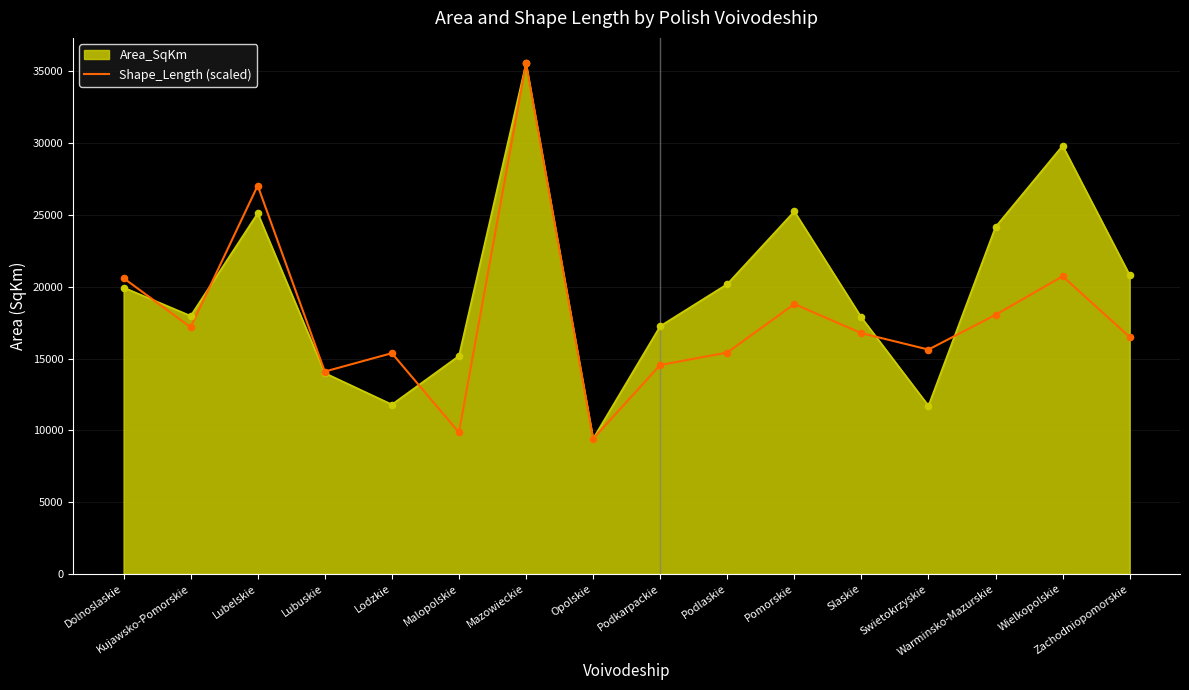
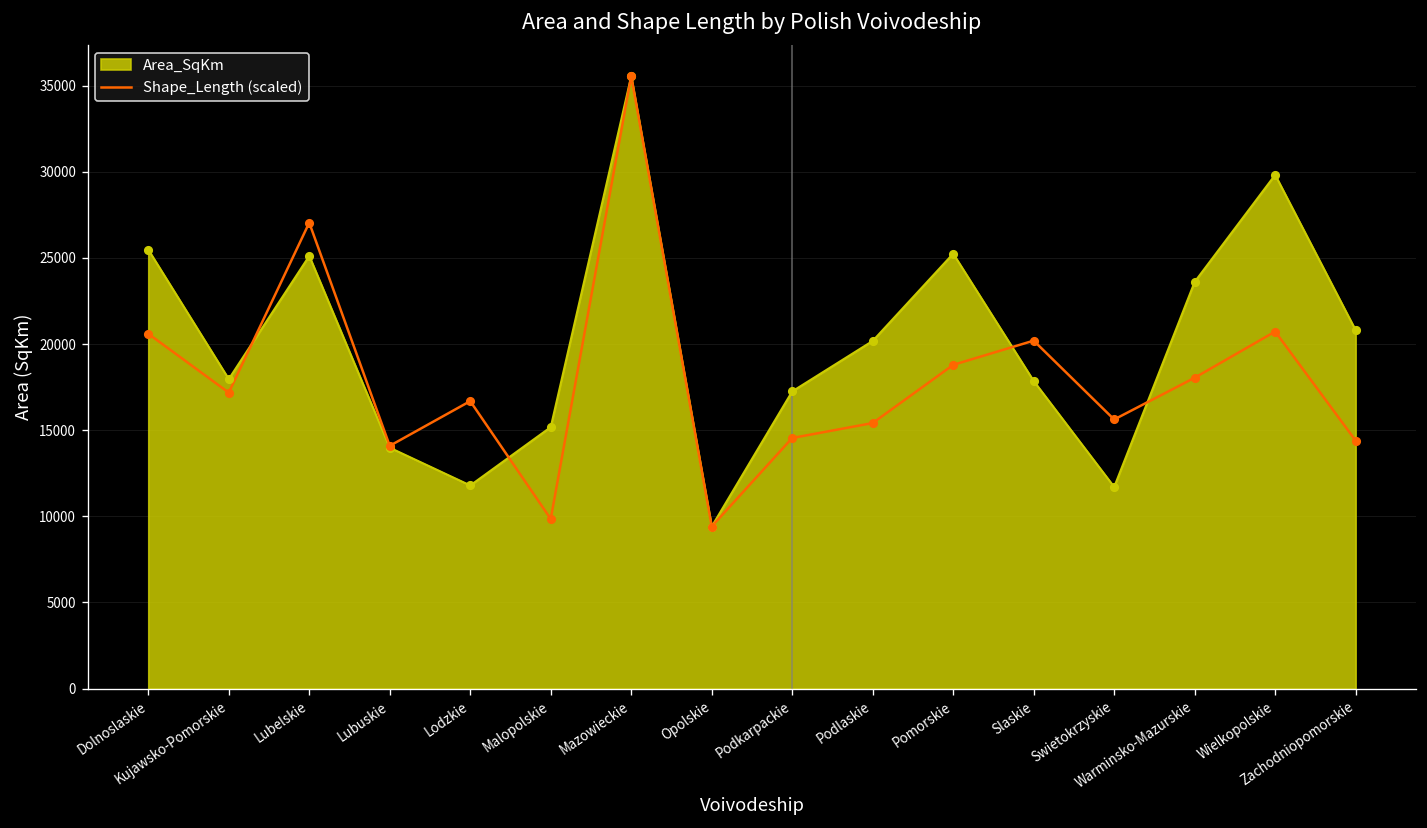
Area_SqKm, Dolnoslaskie: 19900 -> 25500
Shape_Length (scaled), Lodzkie: 15400 -> 16700
Shape_Length (scaled), Slaskie: 16800 -> 20200
Area_SqKm, Warminsko-Mazurskie: 24200 -> 23600
Shape_Length (scaled), Zachodniopomorskie: 16500 -> 14400
